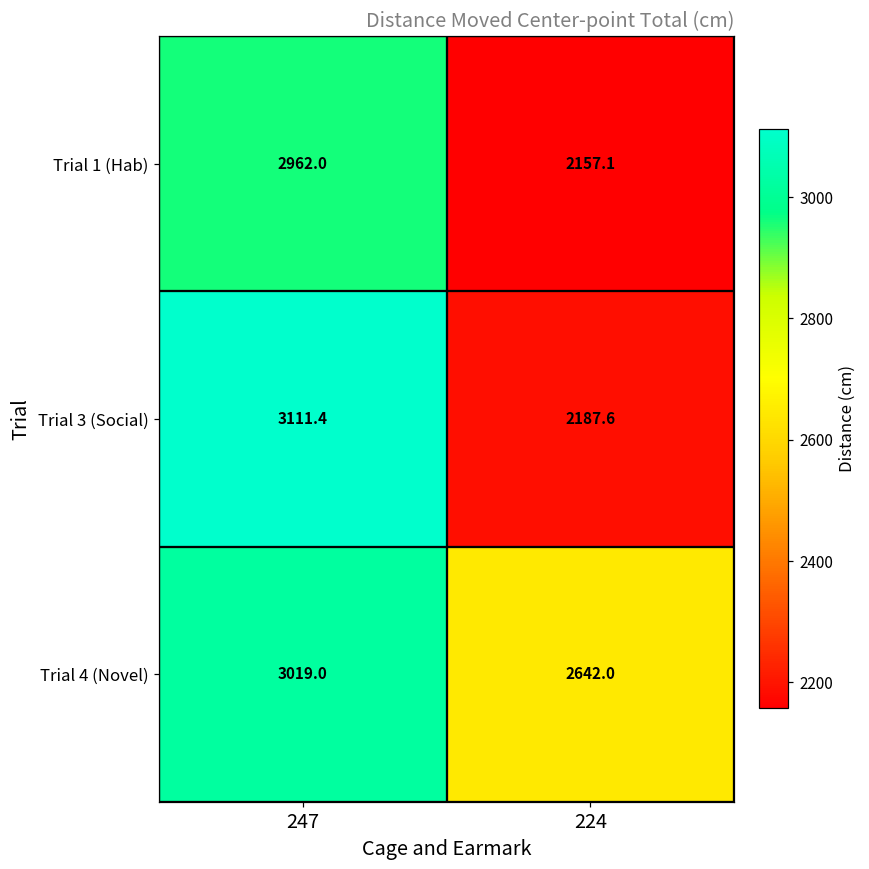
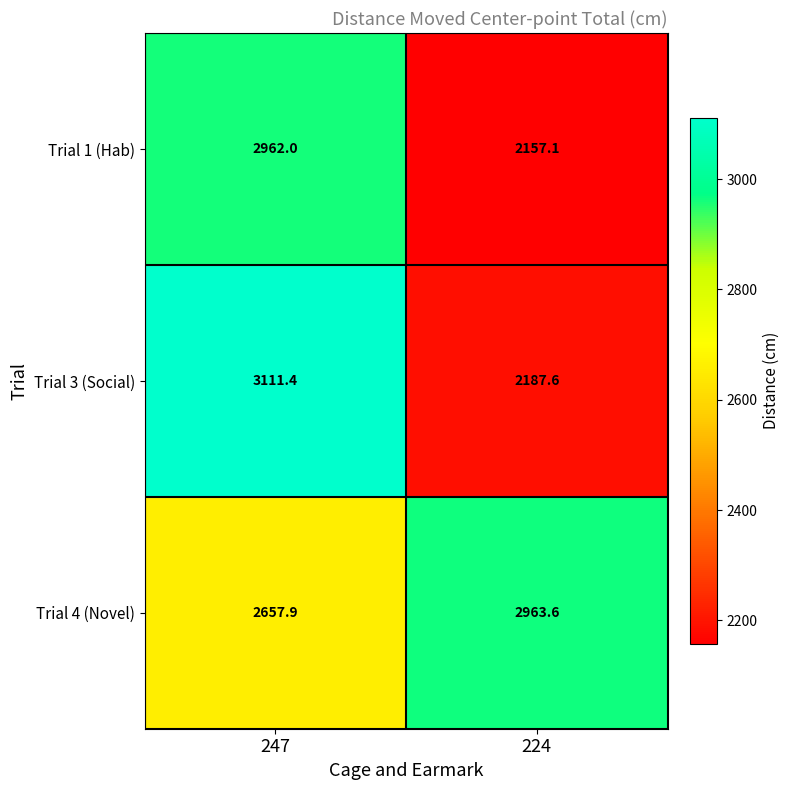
Trial 4 (Novel), 247: 3019.0 -> 2657.9
Trial 4 (Novel), 224: 2642.0 -> 2963.6
